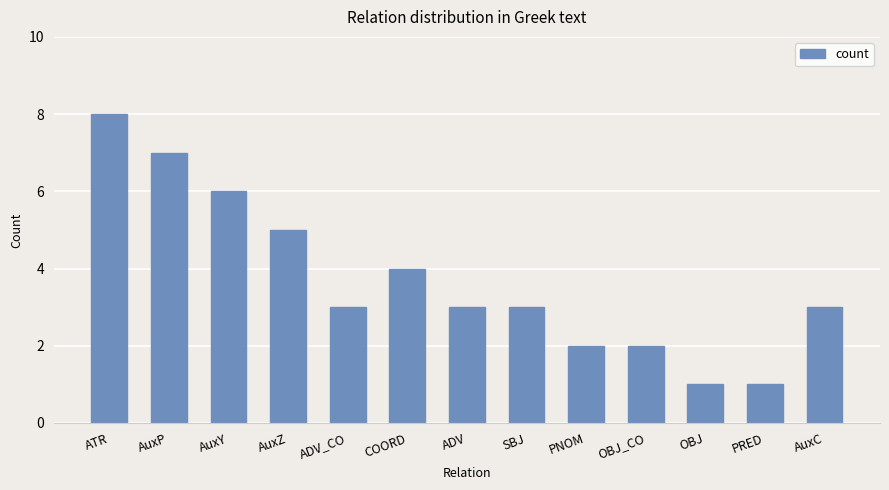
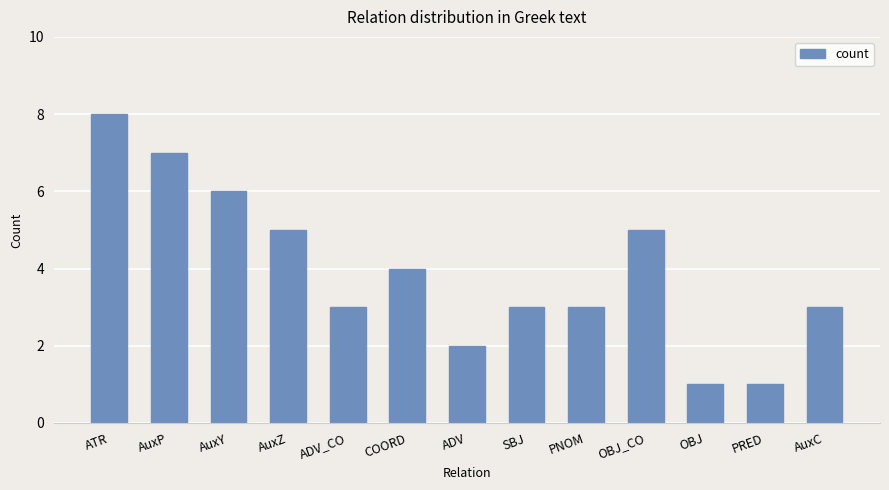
ADV: 3 -> 2
PNOM: 2 -> 3
OBJ_CO: 2 -> 5
